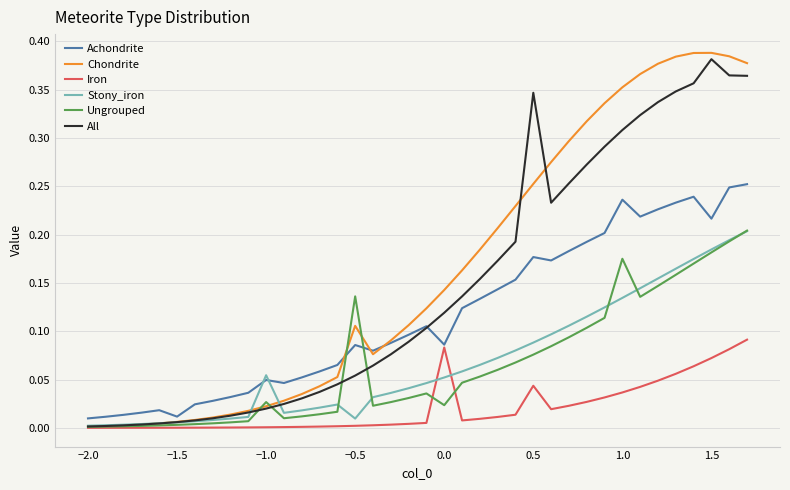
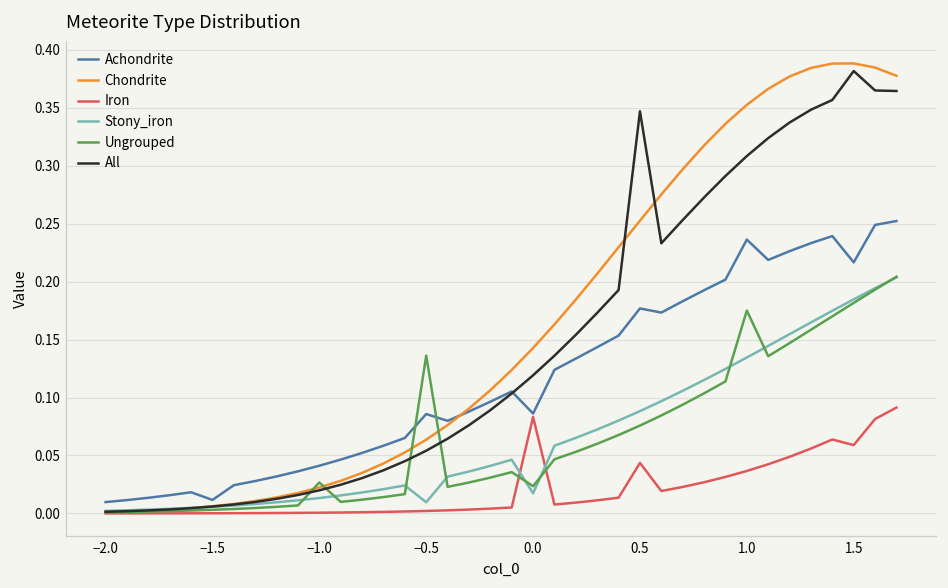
Achondrite, −1.0: 0.05 -> 0.04
Stony_iron, −1.0: 0.05 -> 0.01
Chondrite, −0.5: 0.11 -> 0.06
Stony_iron, 0.0: 0.05 -> 0.02
Iron, 1.5: 0.07 -> 0.06
